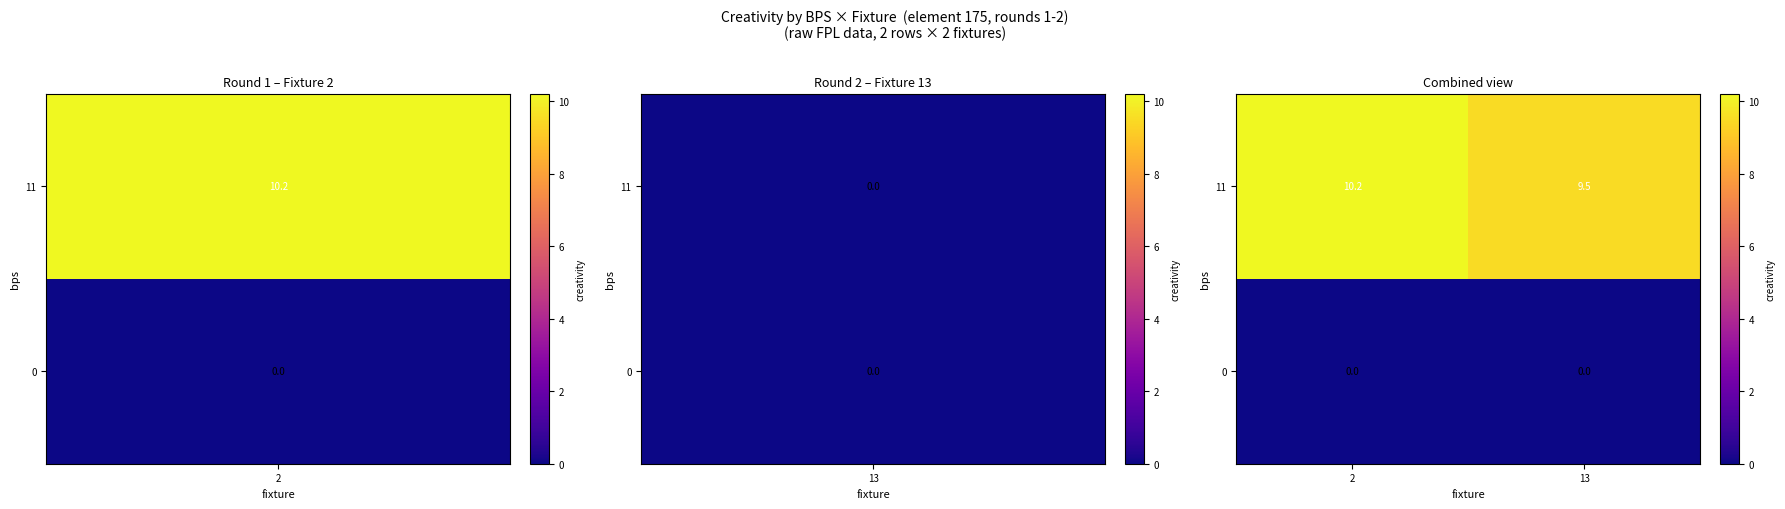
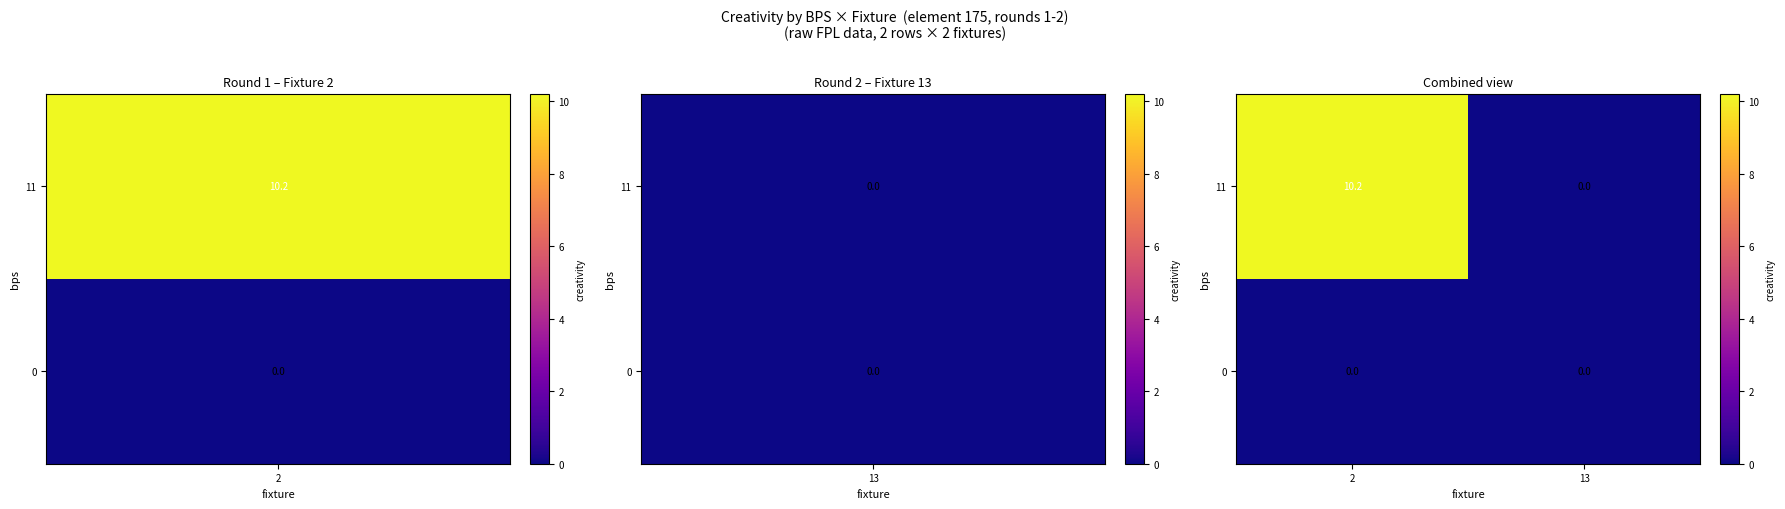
Combined view, 11, 13: 9.5 -> 0.0
